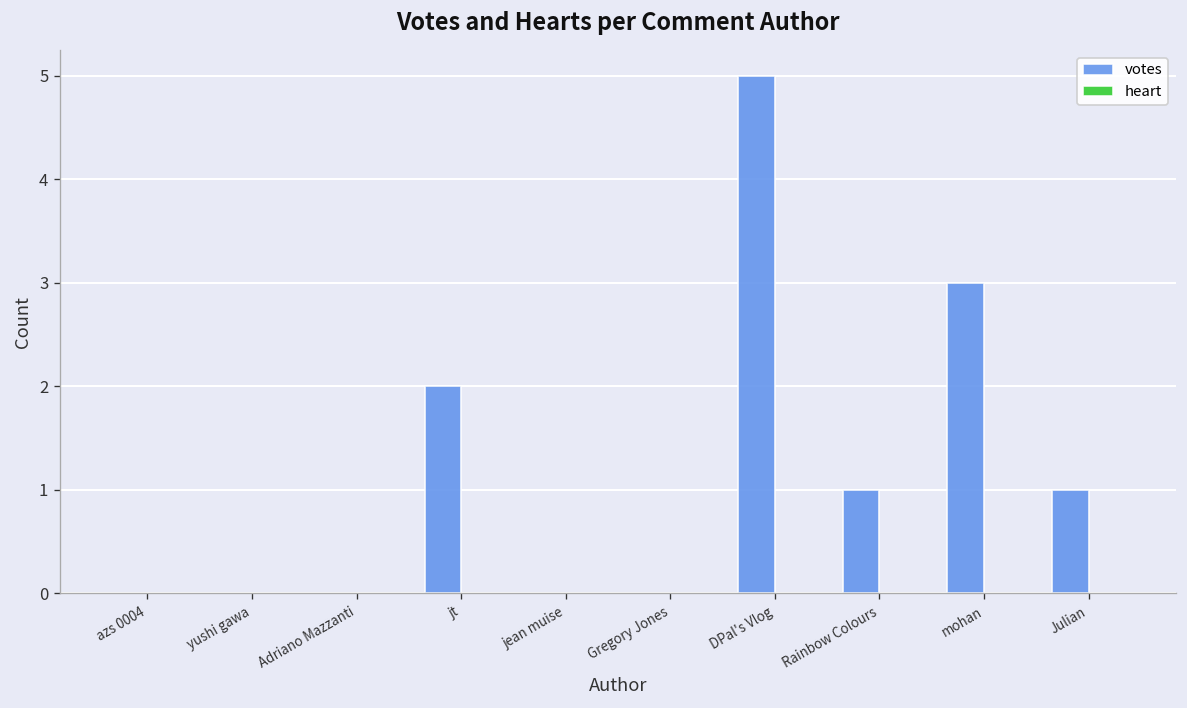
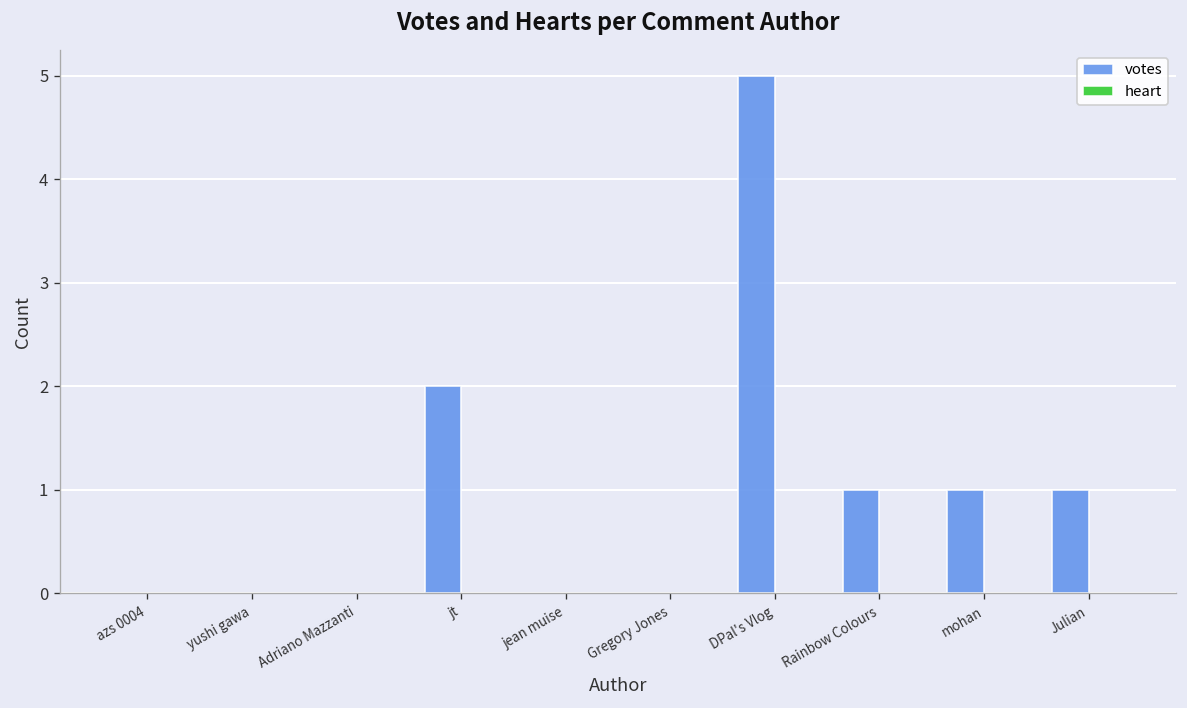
votes, mohan: 3 -> 1
